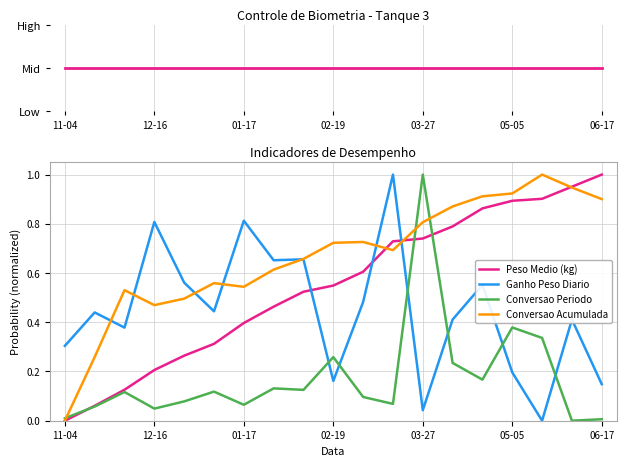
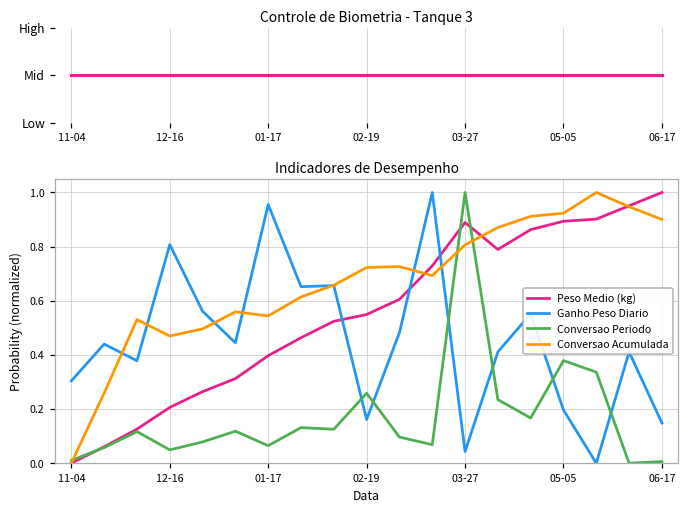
Indicadores de Desempenho, Ganho Peso Diario, 01-17: 0.81 -> 0.96
Indicadores de Desempenho, Peso Medio (kg), 03-27: 0.74 -> 0.89
